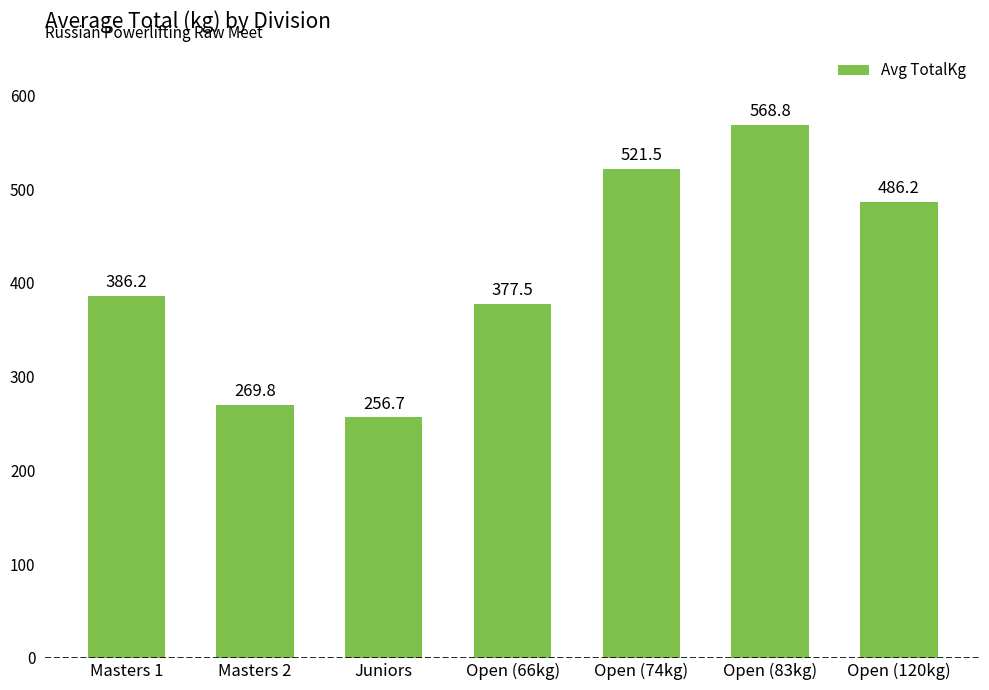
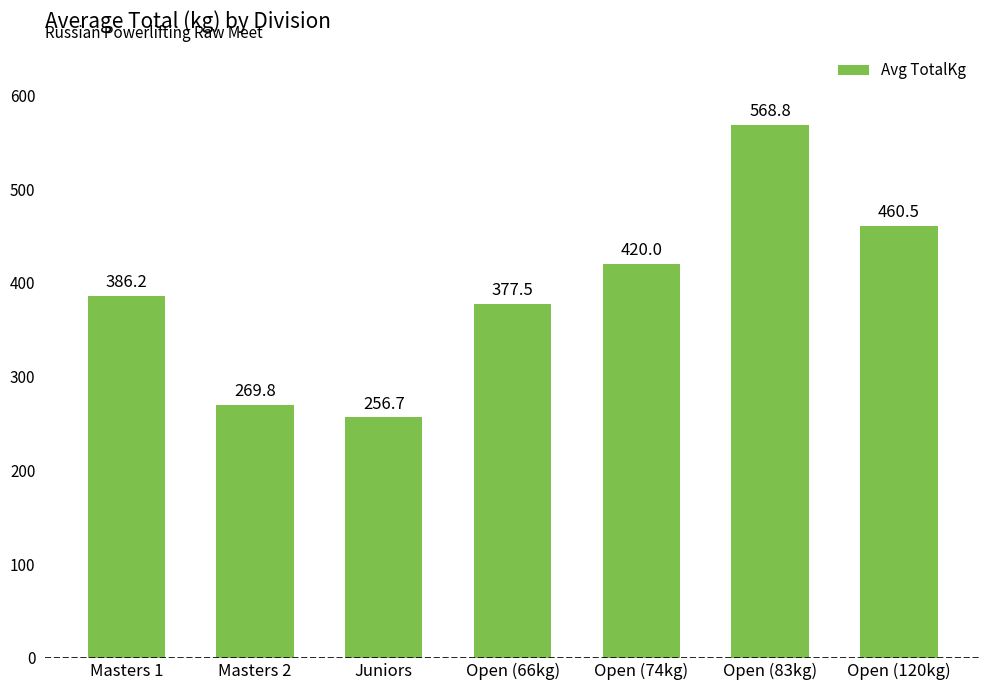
Open (74kg): 521.5 -> 420.0
Open (120kg): 486.2 -> 460.5
